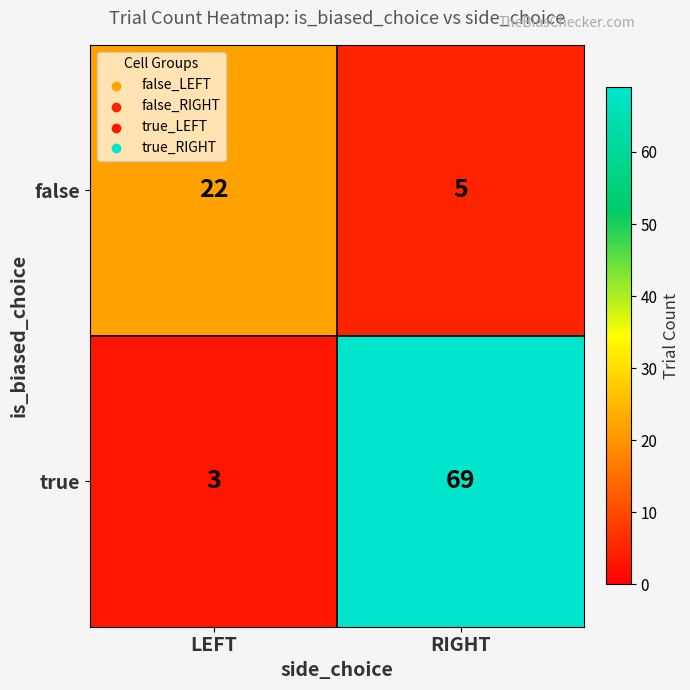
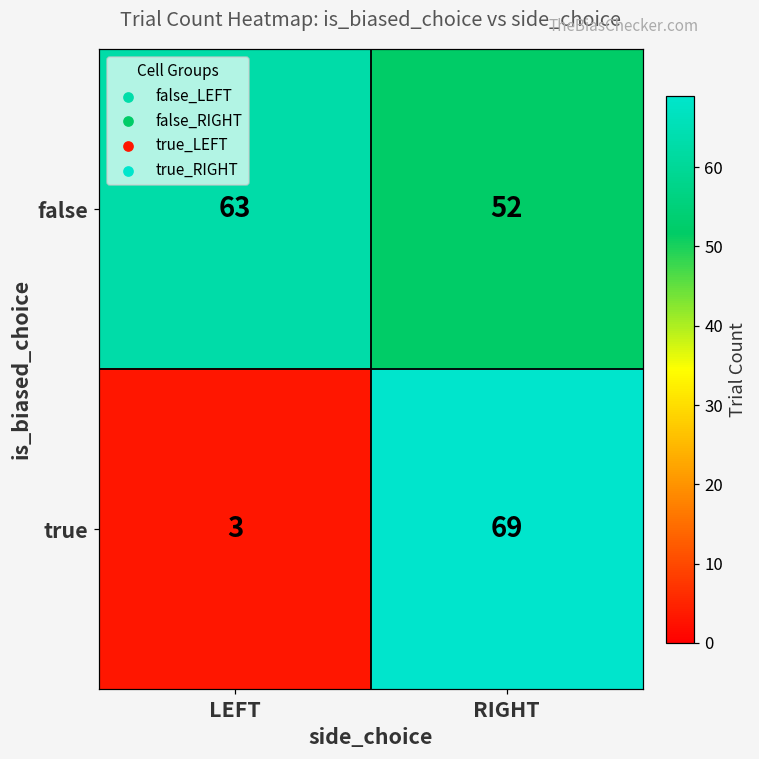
false, LEFT: 22 -> 63
false, RIGHT: 5 -> 52
